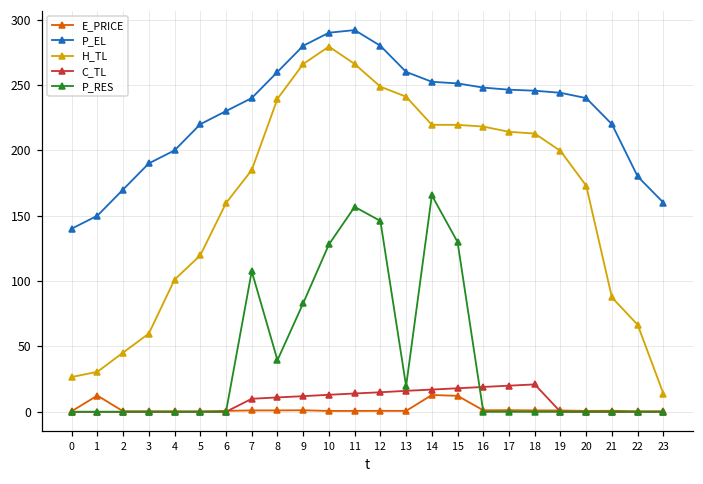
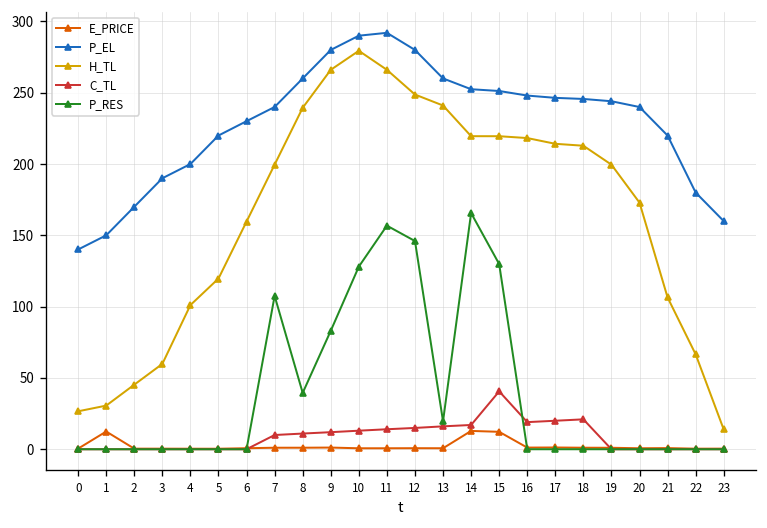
H_TL, 7: 185 -> 200
C_TL, 15: 18 -> 41
H_TL, 21: 87 -> 106
